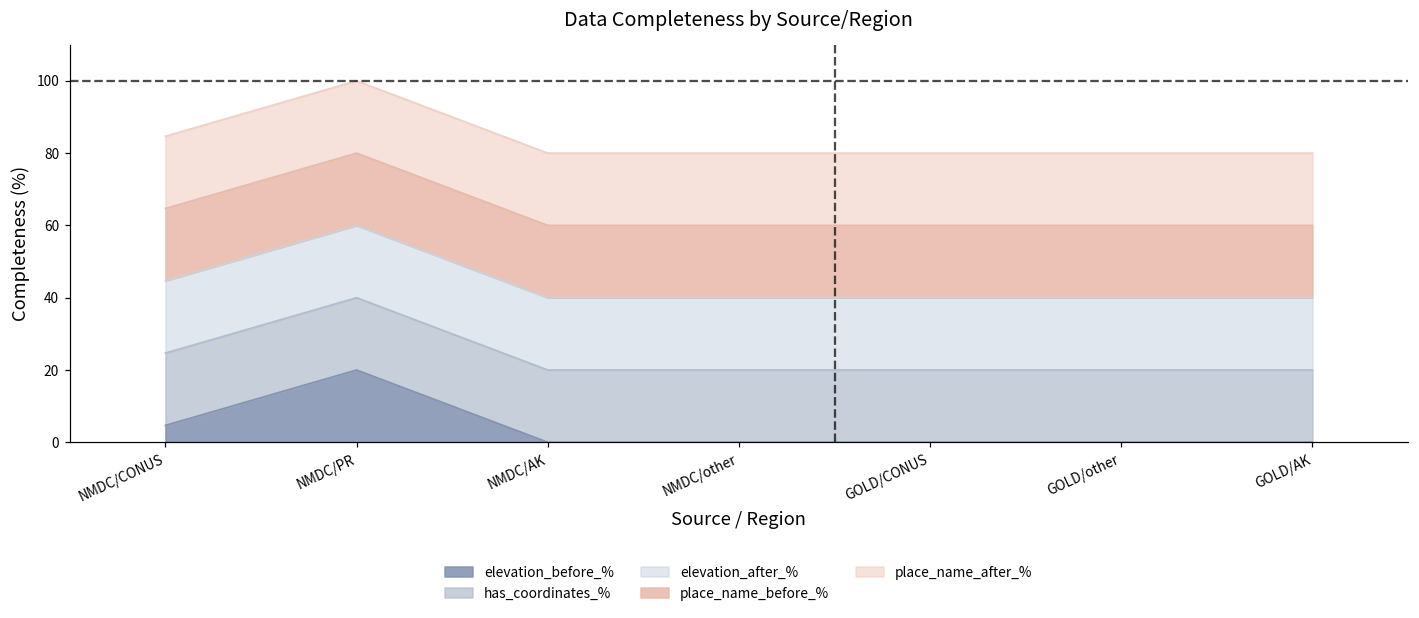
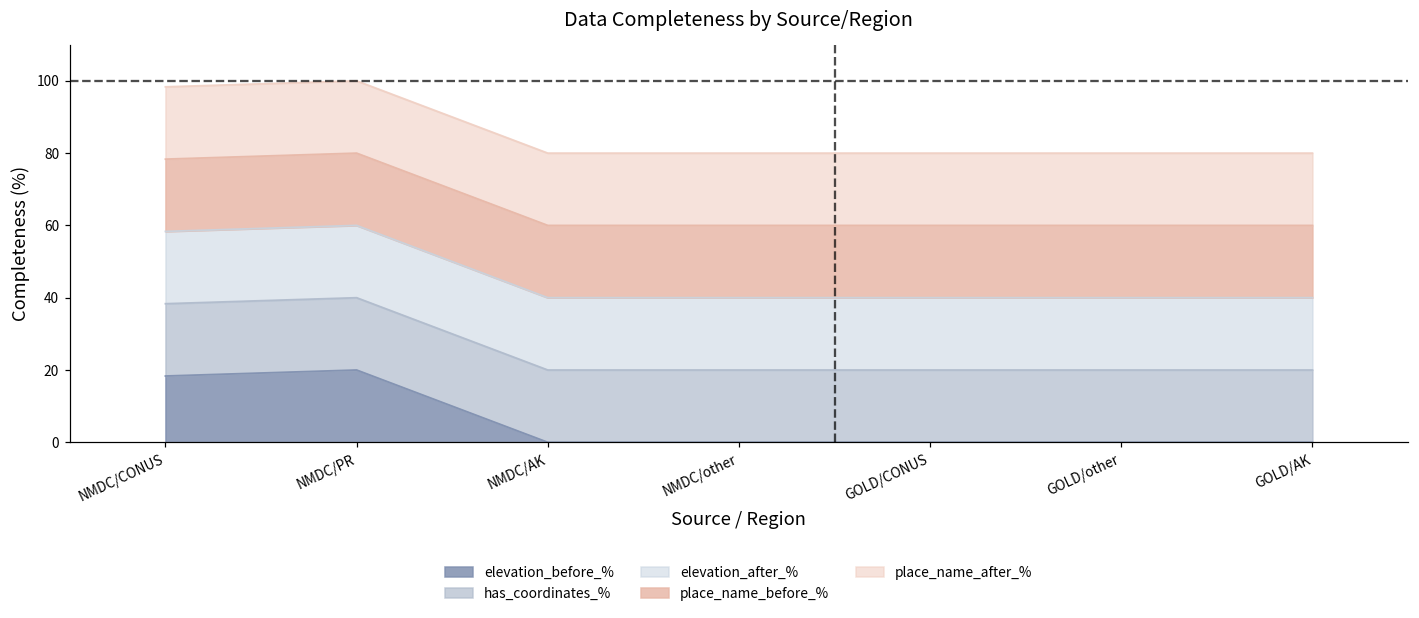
elevation_before_%, NMDC/CONUS: 5 -> 18
